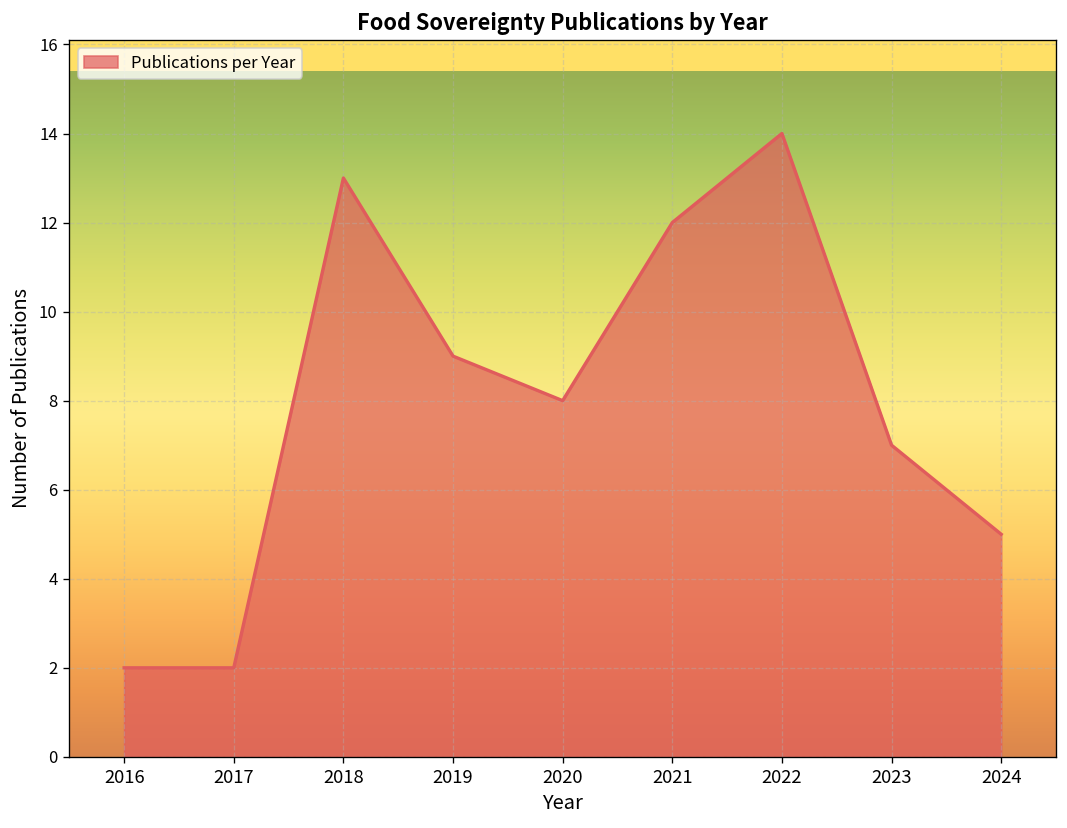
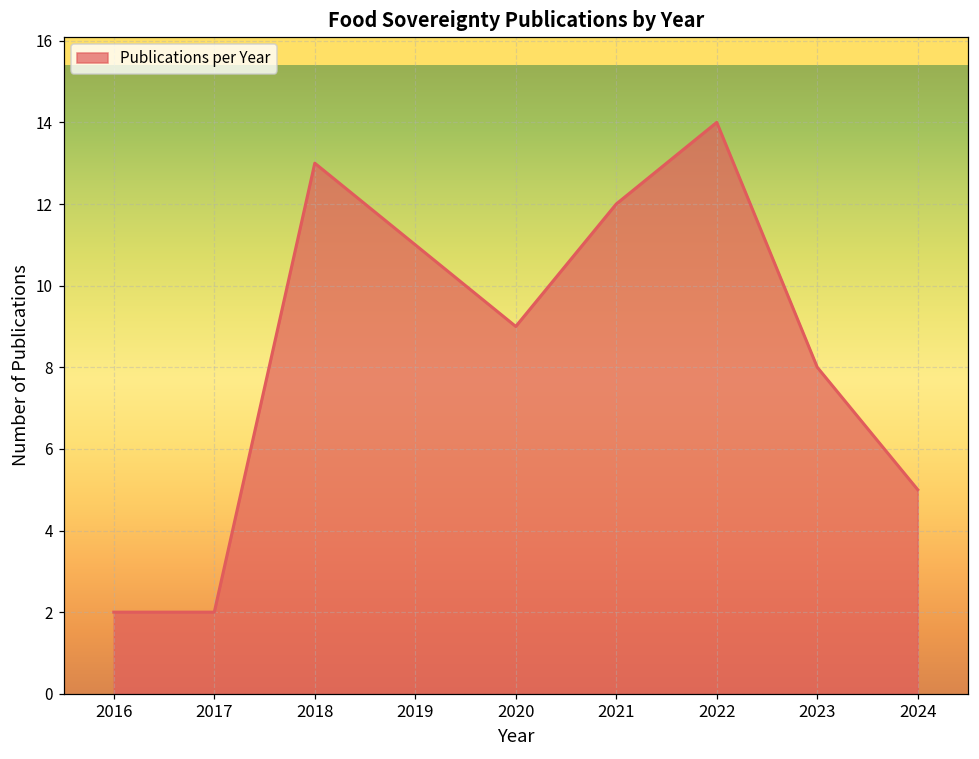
2019: 9 -> 11
2020: 8 -> 9
2023: 7 -> 8
